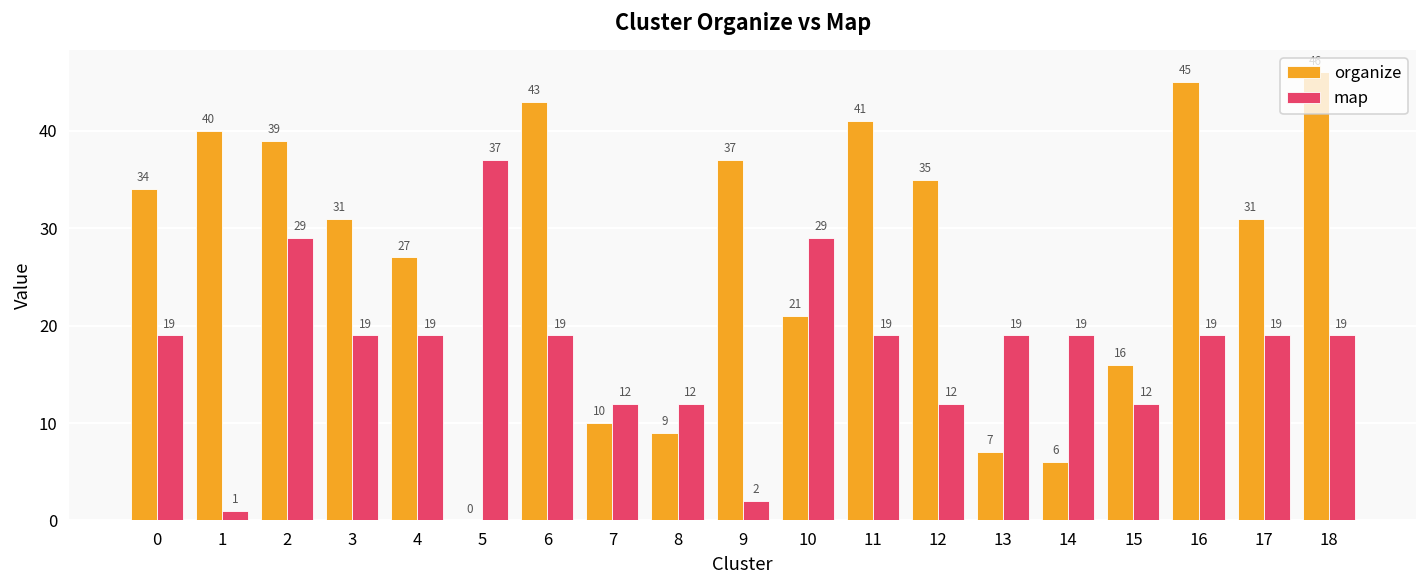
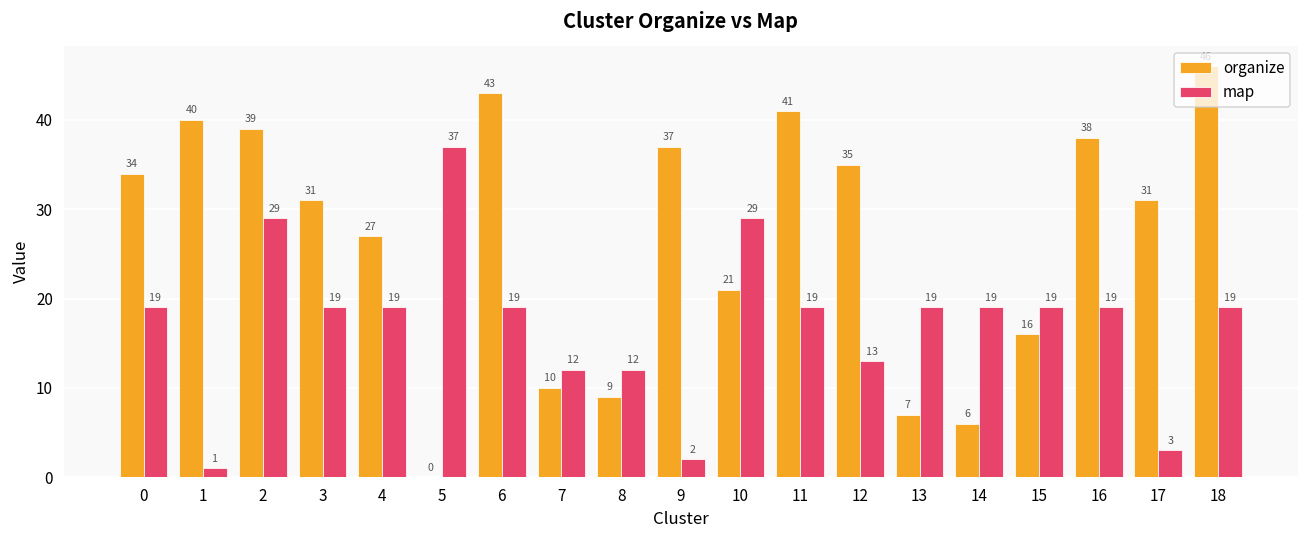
map, 12: 12 -> 13
map, 15: 12 -> 19
organize, 16: 45 -> 38
map, 17: 19 -> 3
